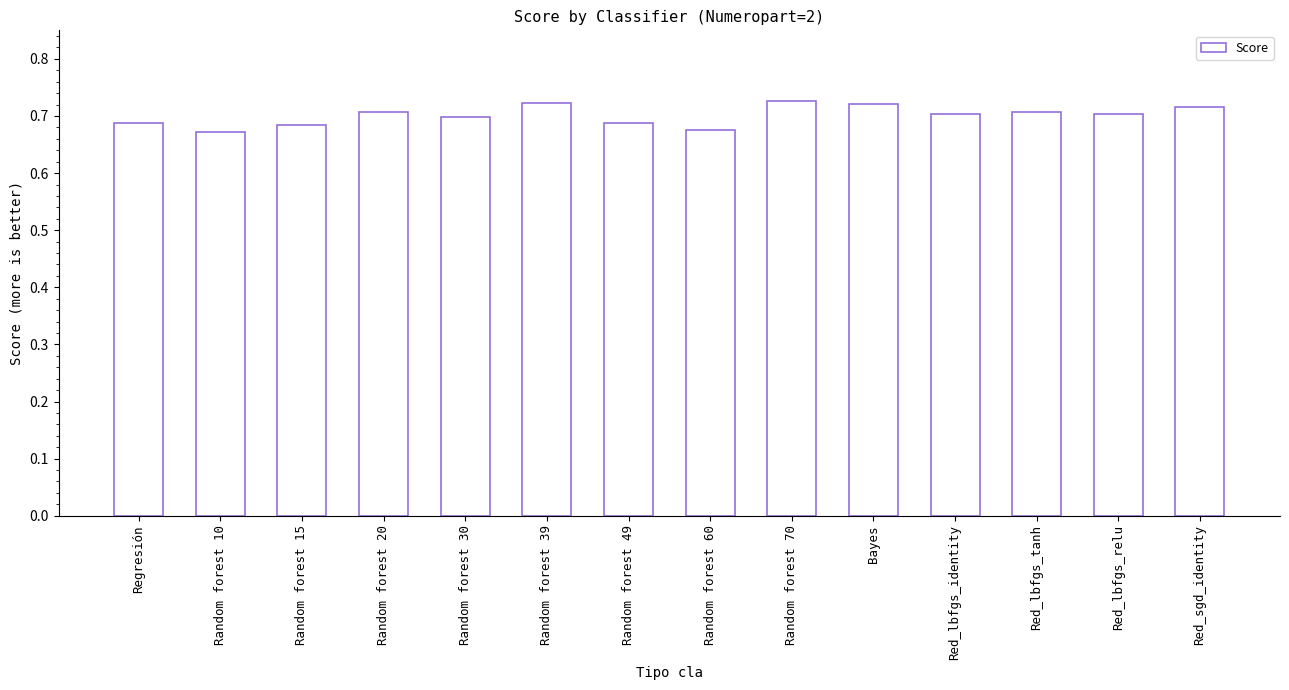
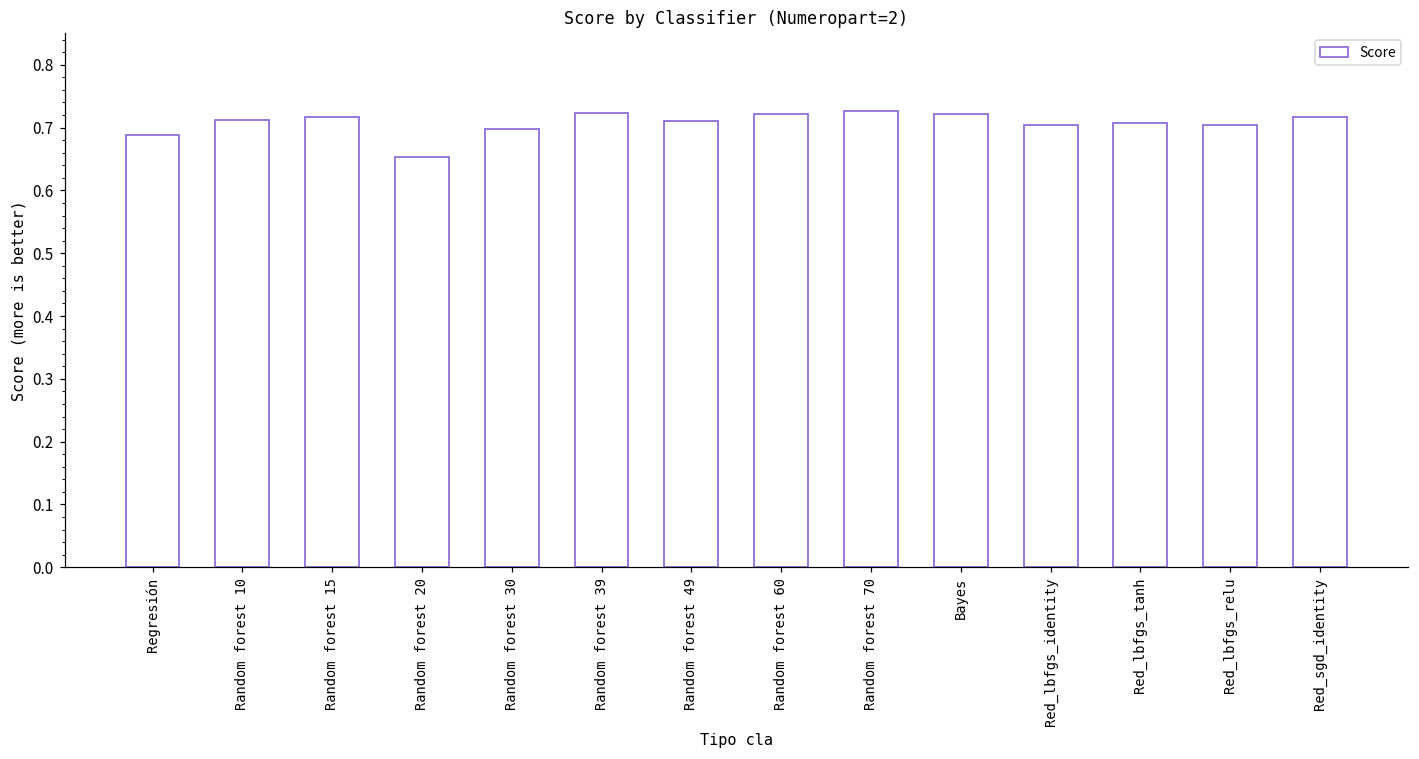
Random forest 10: 0.67 -> 0.71
Random forest 15: 0.68 -> 0.72
Random forest 20: 0.71 -> 0.65
Random forest 49: 0.69 -> 0.71
Random forest 60: 0.67 -> 0.72
